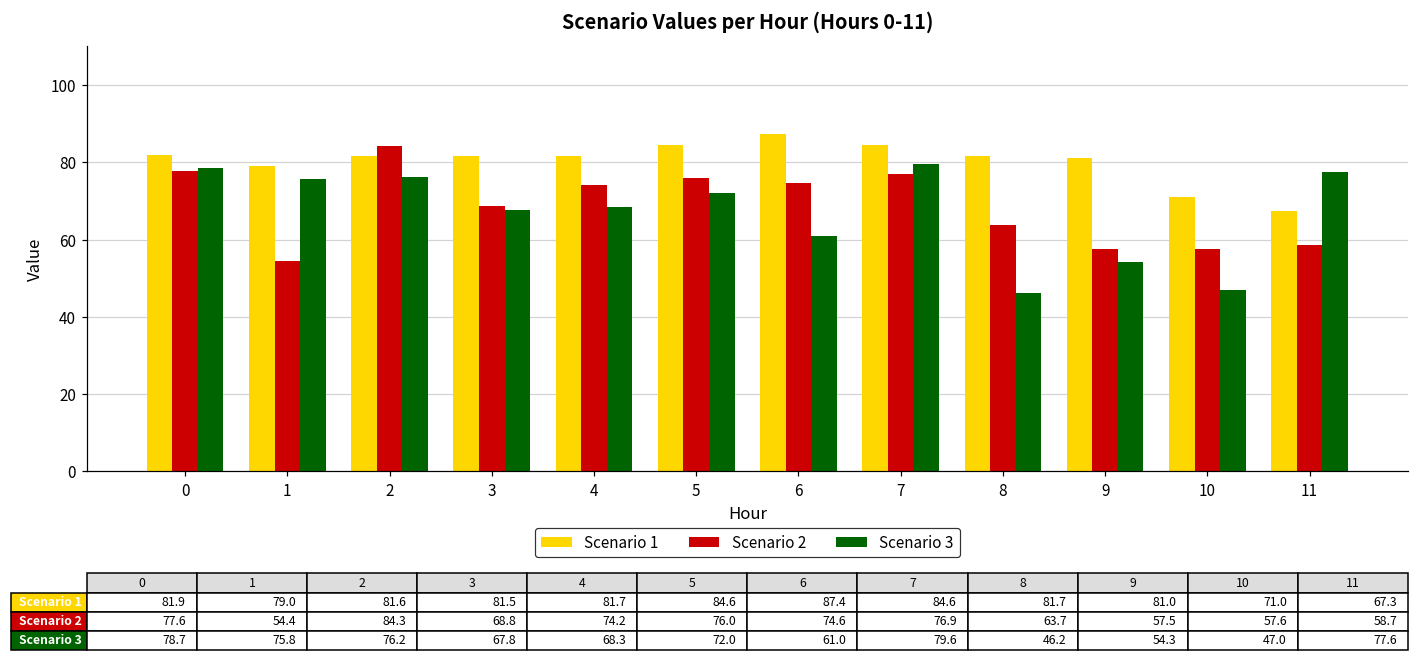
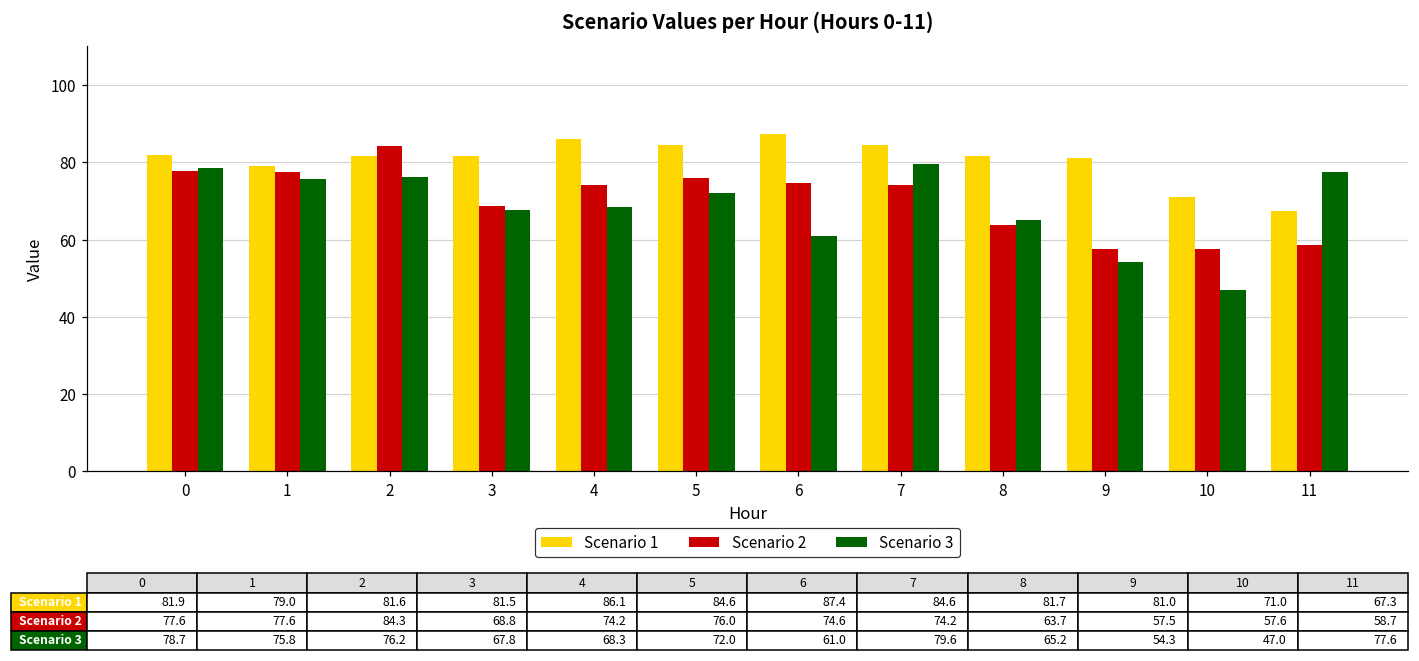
Scenario 2, 1: 54.4 -> 77.6
Scenario 1, 4: 81.7 -> 86.1
Scenario 2, 7: 76.9 -> 74.2
Scenario 3, 8: 46.2 -> 65.2
